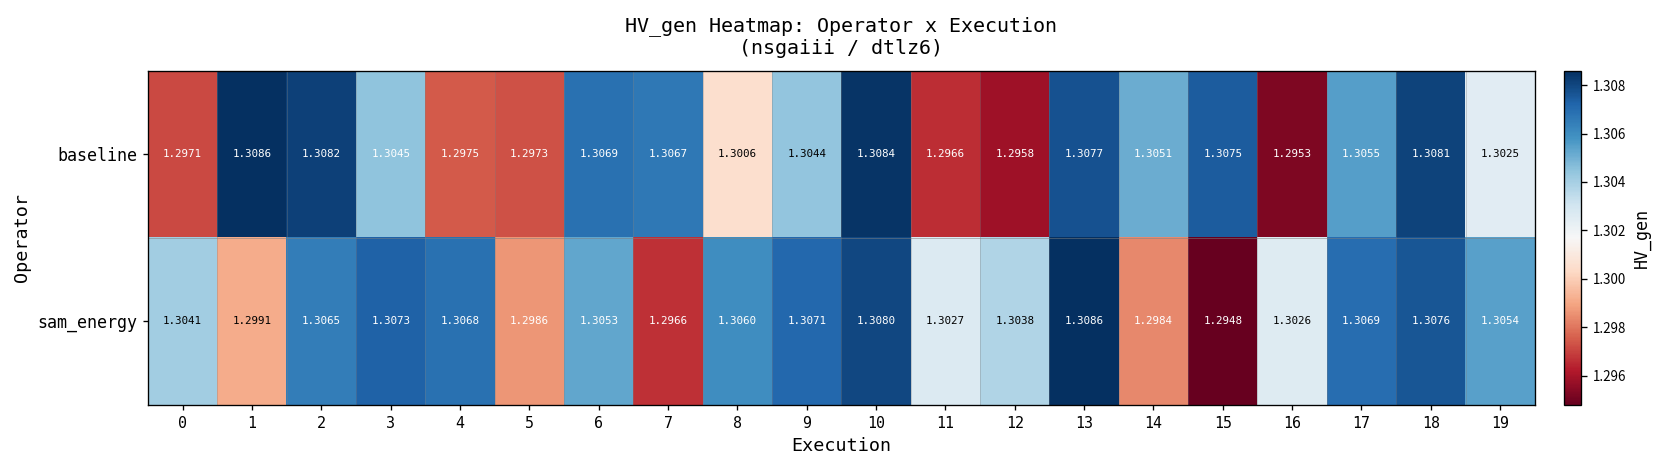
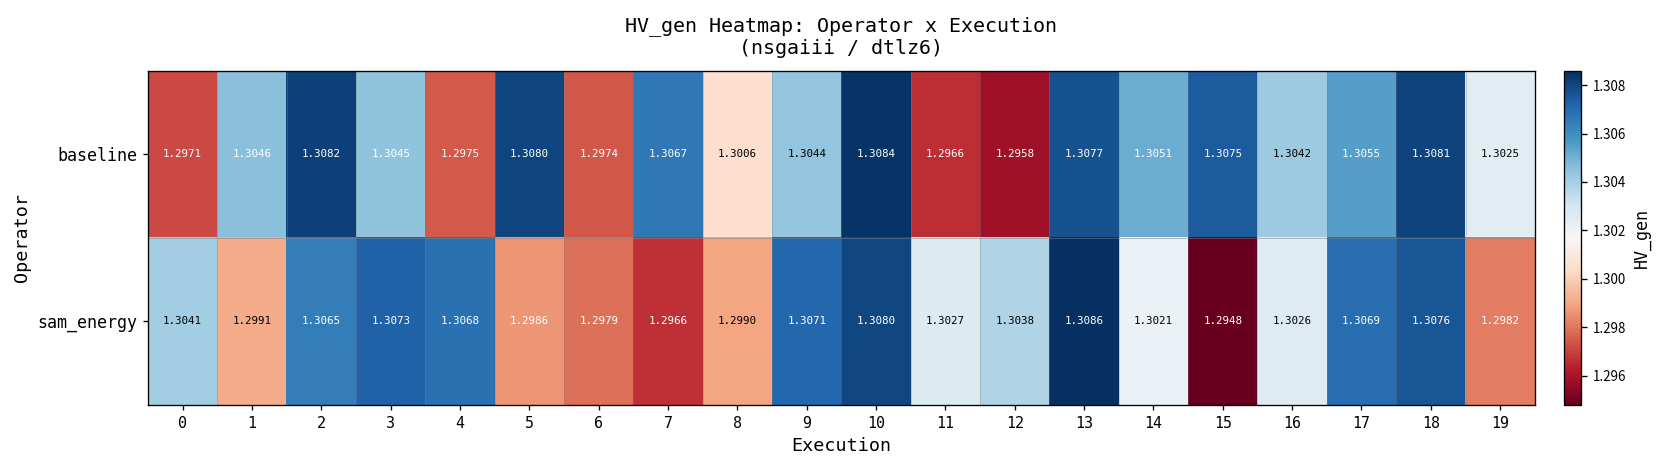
baseline, 1: 1.3086 -> 1.3046
baseline, 5: 1.2973 -> 1.3080
baseline, 6: 1.3069 -> 1.2974
baseline, 16: 1.2953 -> 1.3042
sam_energy, 6: 1.3053 -> 1.2979
sam_energy, 8: 1.3060 -> 1.2990
sam_energy, 14: 1.2984 -> 1.3021
sam_energy, 19: 1.3054 -> 1.2982
